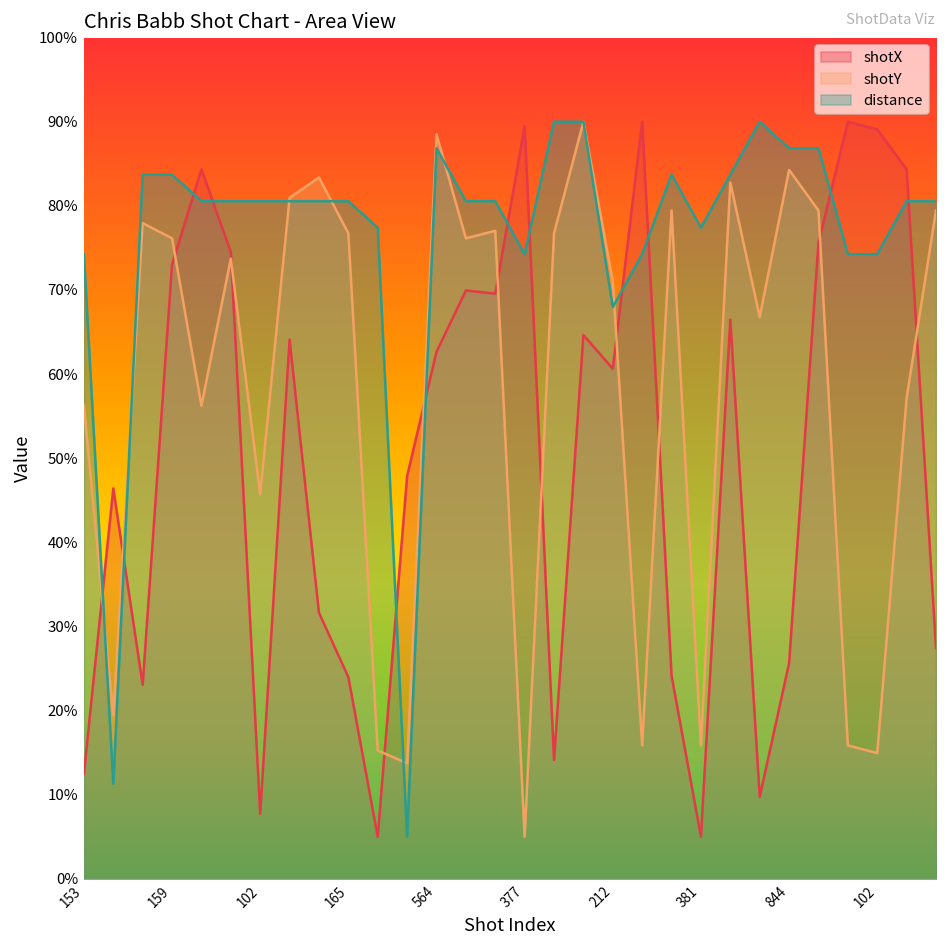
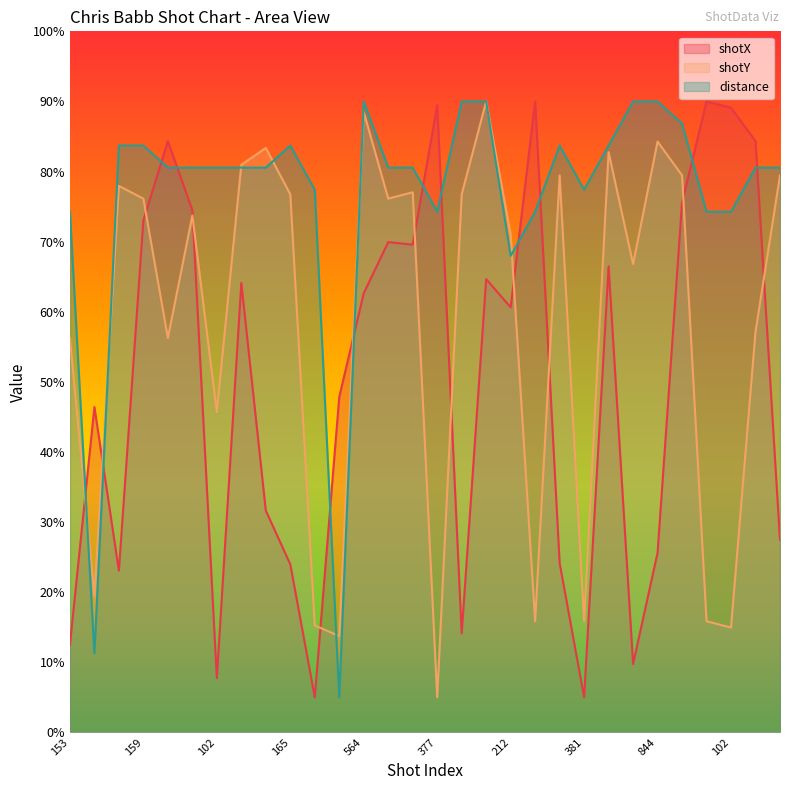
distance, 165: 81% -> 84%
distance, 564: 87% -> 90%
distance, 844: 87% -> 90%
